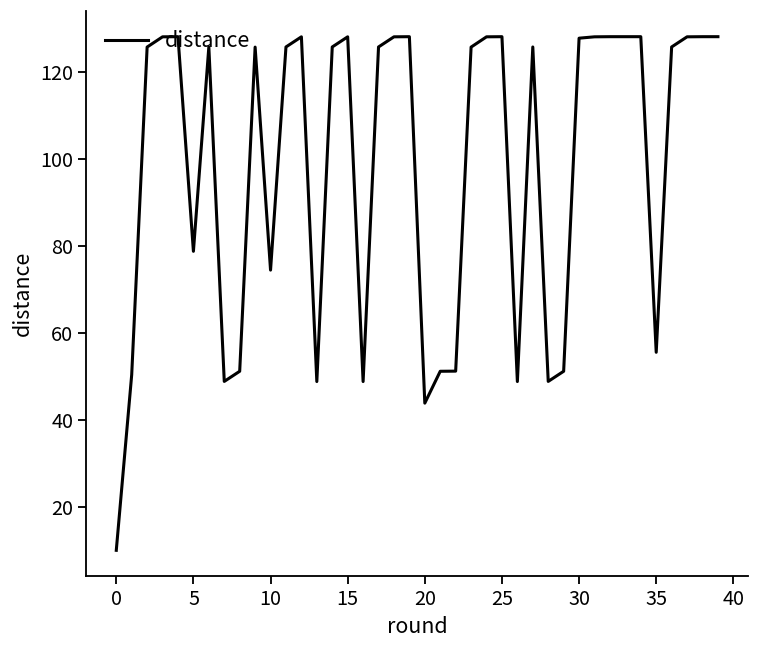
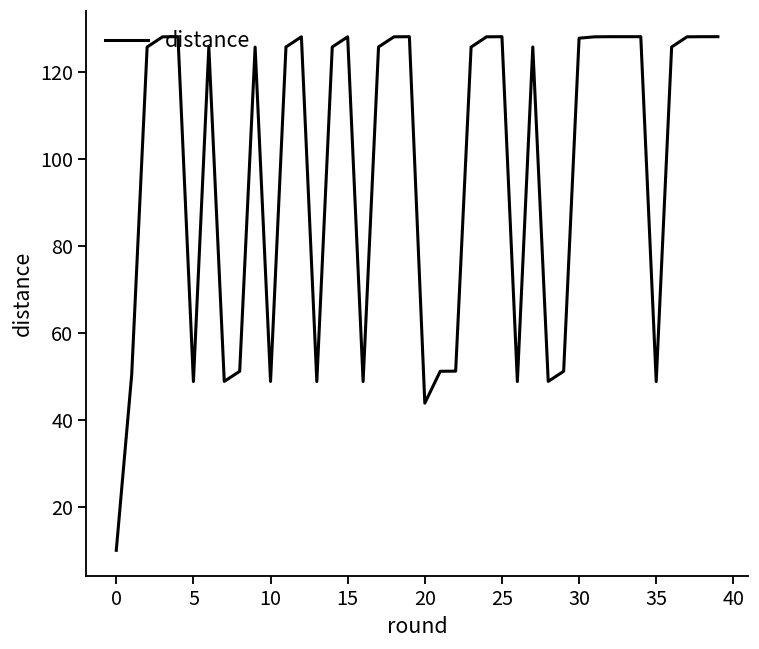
5: 79 -> 49
10: 74 -> 49
35: 56 -> 49
